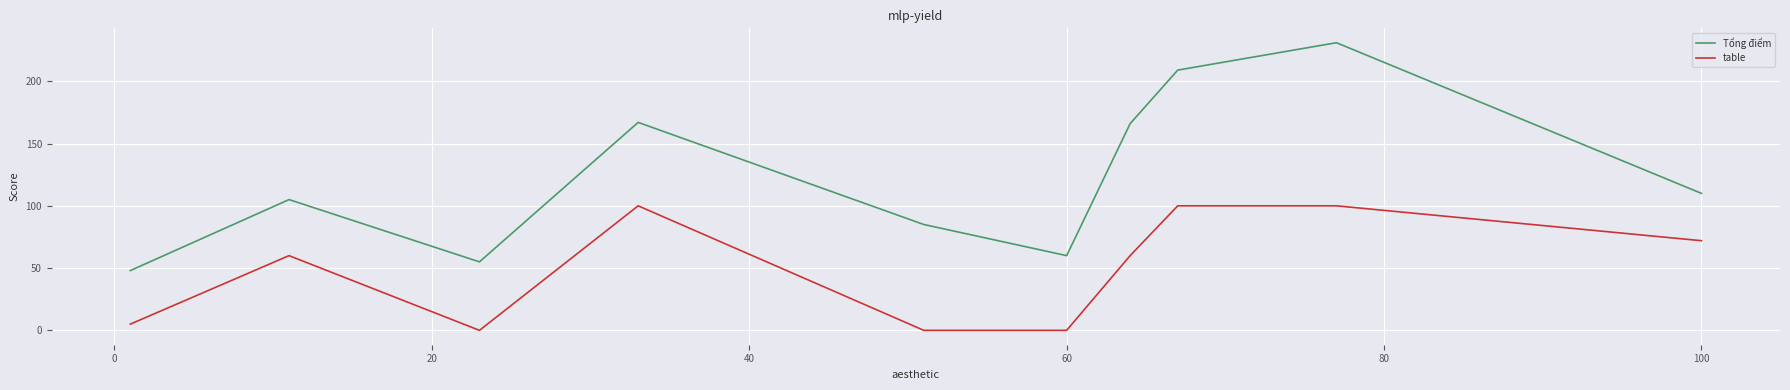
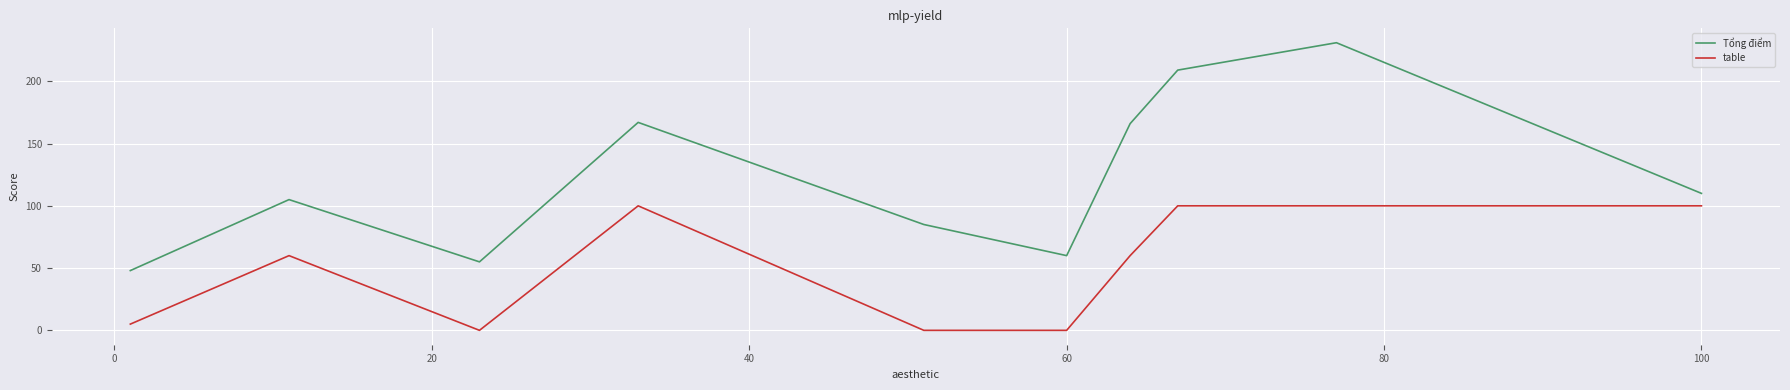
table, 100: 72 -> 100
